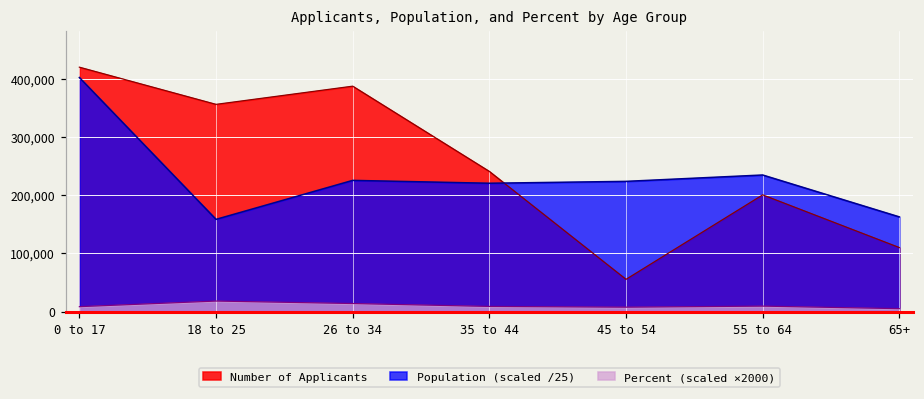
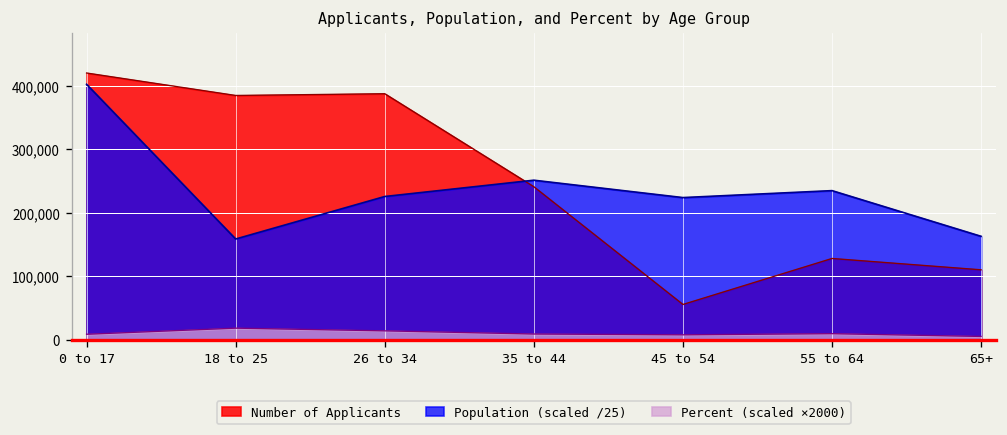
Number of Applicants, 18 to 25: 360,000 -> 380,000
Population (scaled /25), 35 to 44: 220,000 -> 250,000
Number of Applicants, 55 to 64: 200,000 -> 130,000
